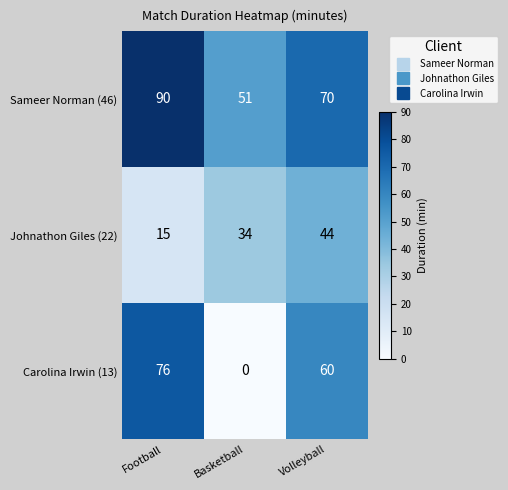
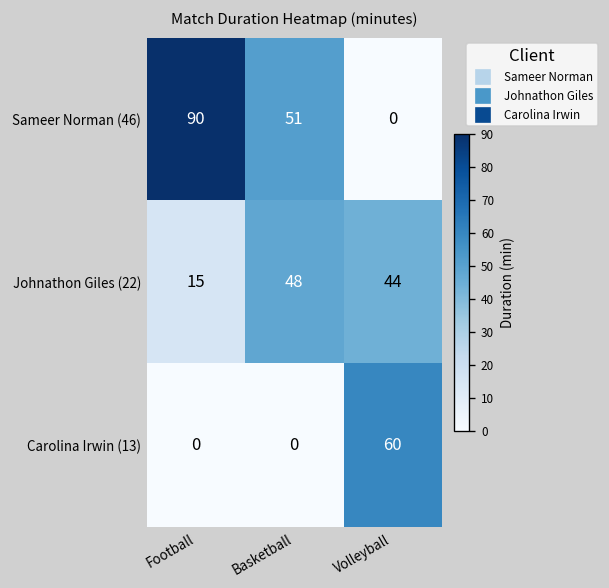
Sameer Norman (46), Volleyball: 70 -> 0
Johnathon Giles (22), Basketball: 34 -> 48
Carolina Irwin (13), Football: 76 -> 0
